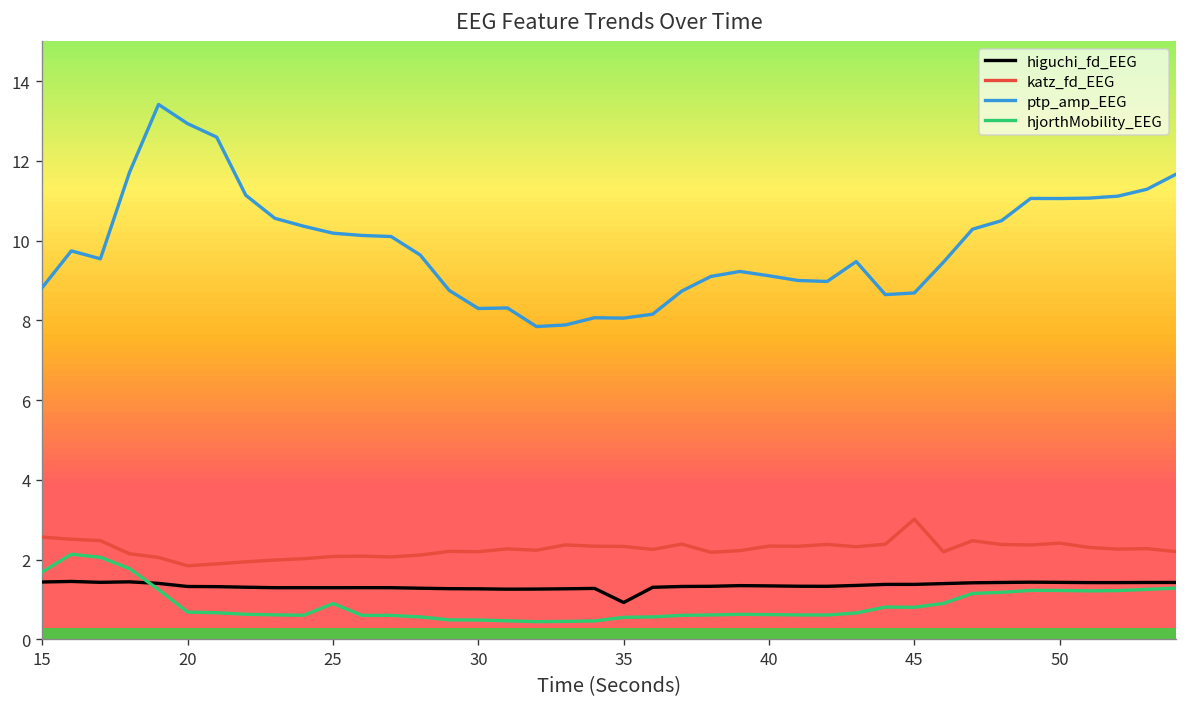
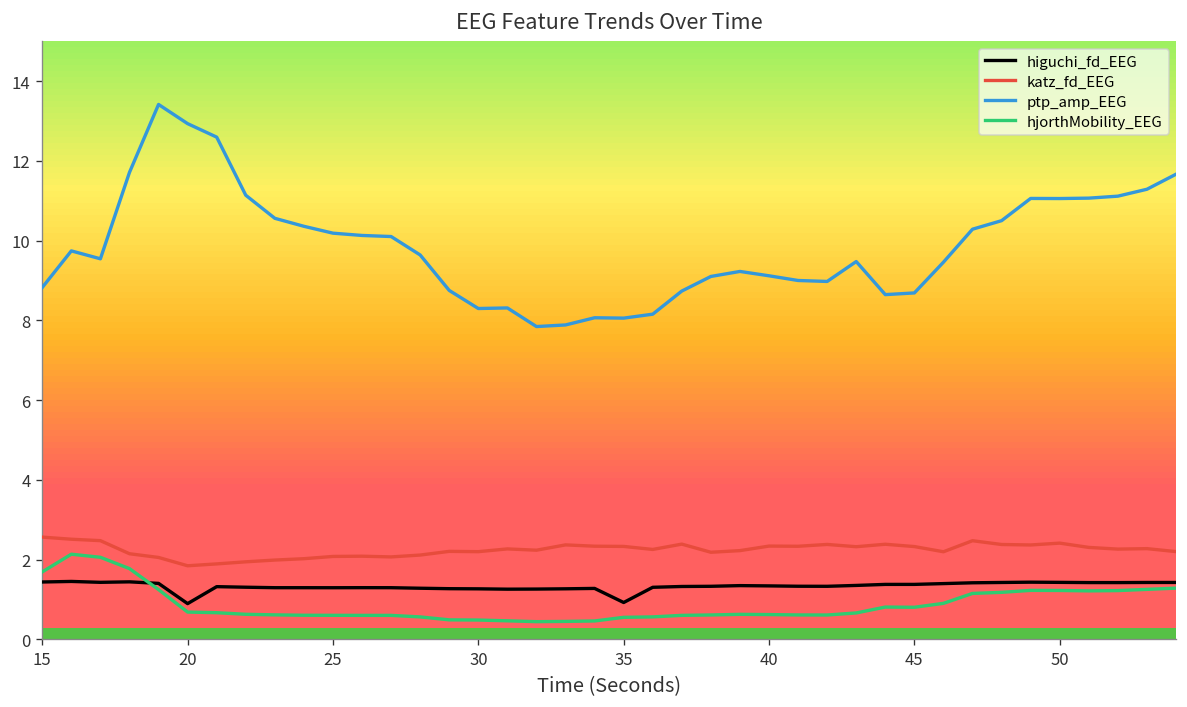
higuchi_fd_EEG, 20: 1.3 -> 0.9
hjorthMobility_EEG, 25: 0.9 -> 0.6
katz_fd_EEG, 45: 3.0 -> 2.3
